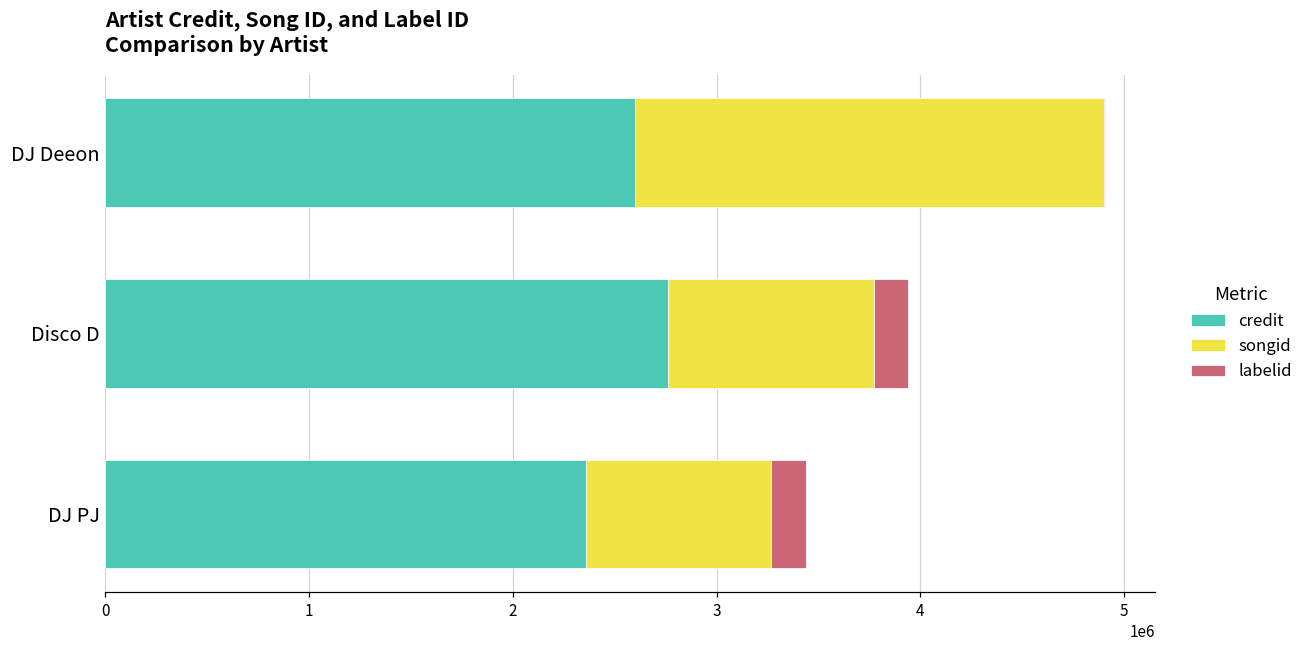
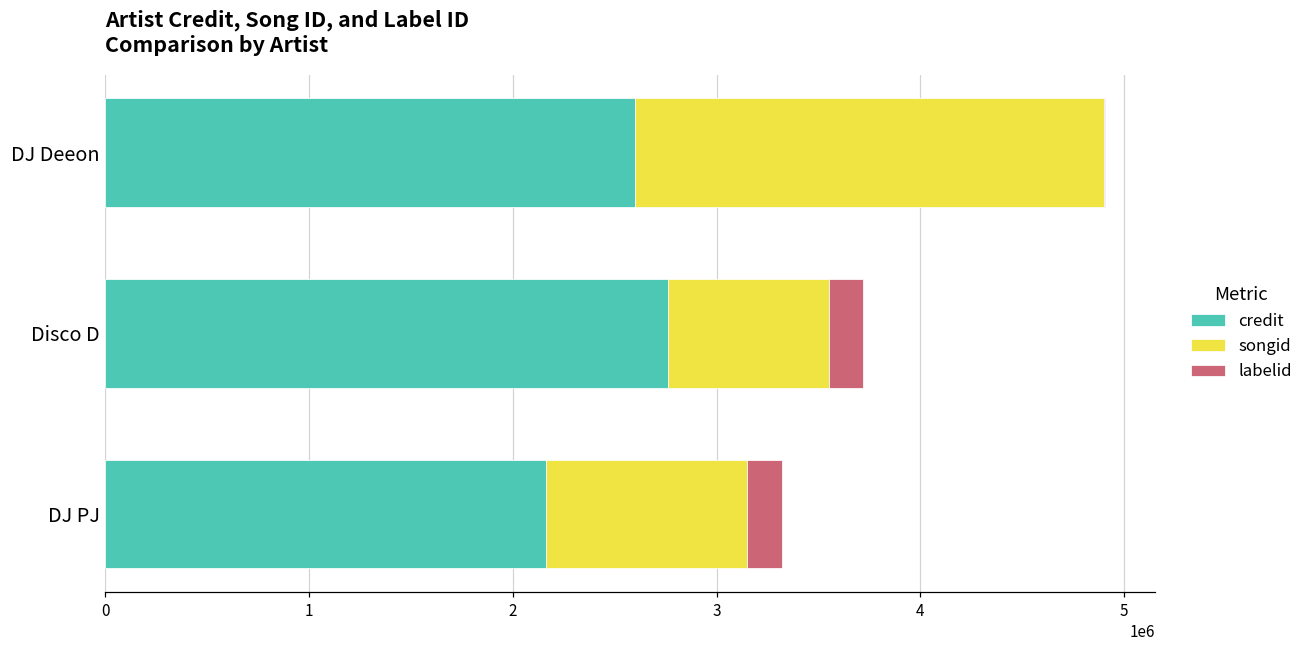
songid, Disco D: 1010000 -> 790000
credit, DJ PJ: 2360000 -> 2160000
songid, DJ PJ: 900000 -> 990000
